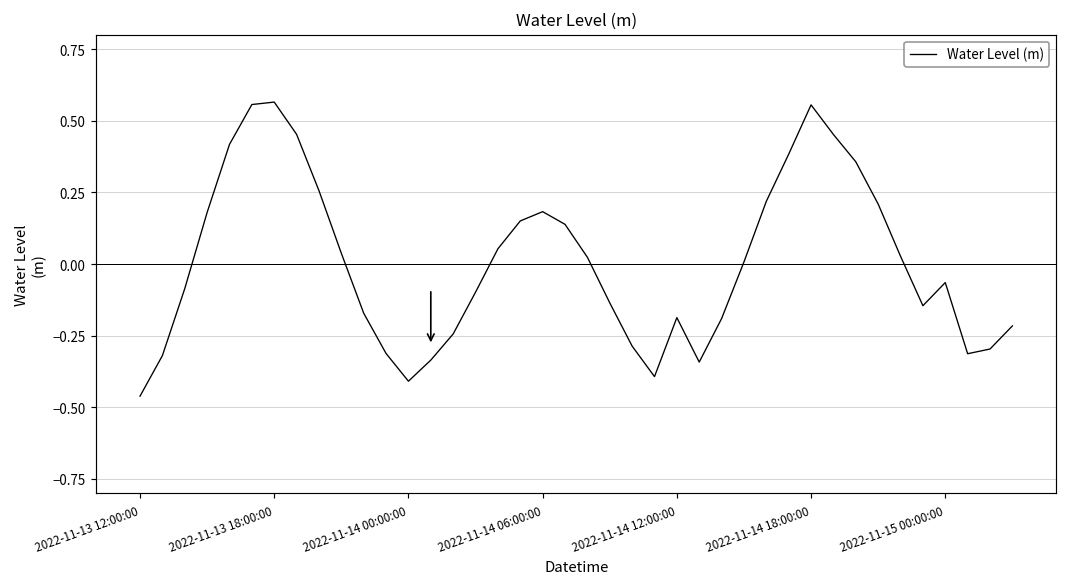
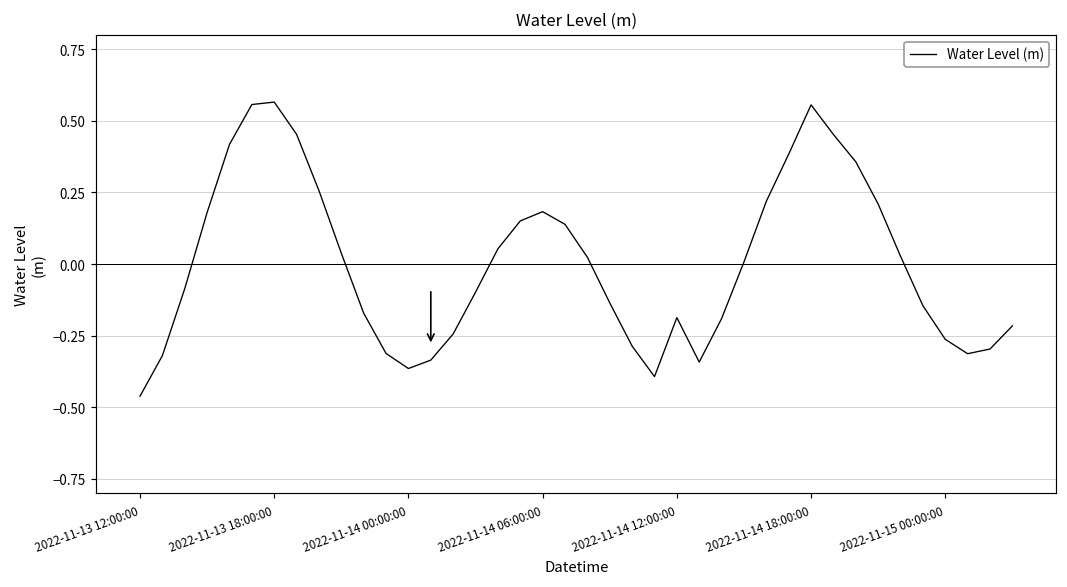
2022-11-14 00:00:00: -0.41 -> -0.36
2022-11-15 00:00:00: -0.06 -> -0.26
